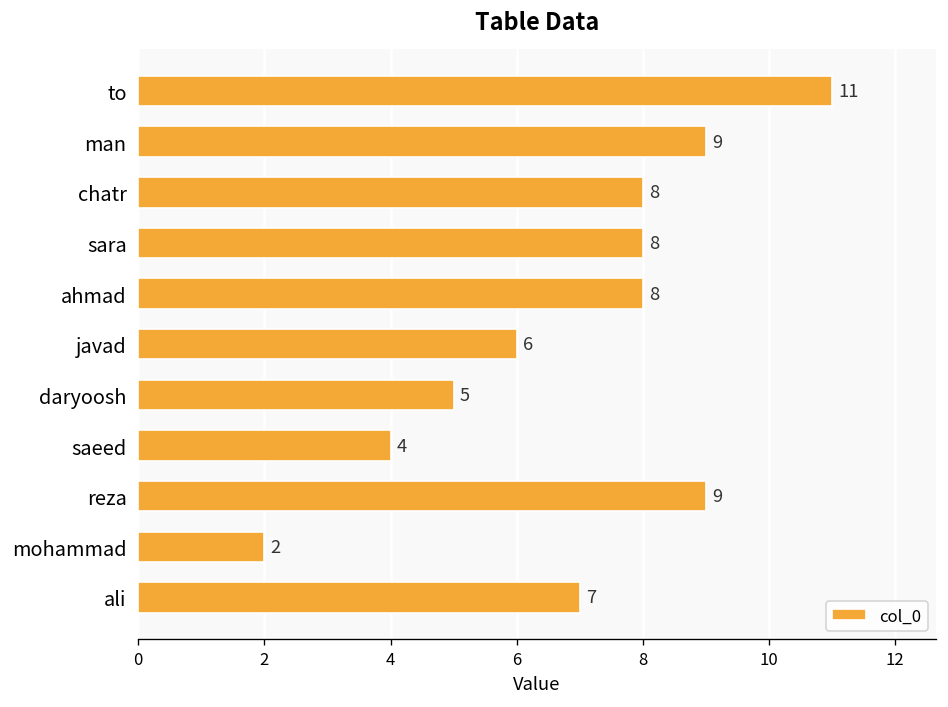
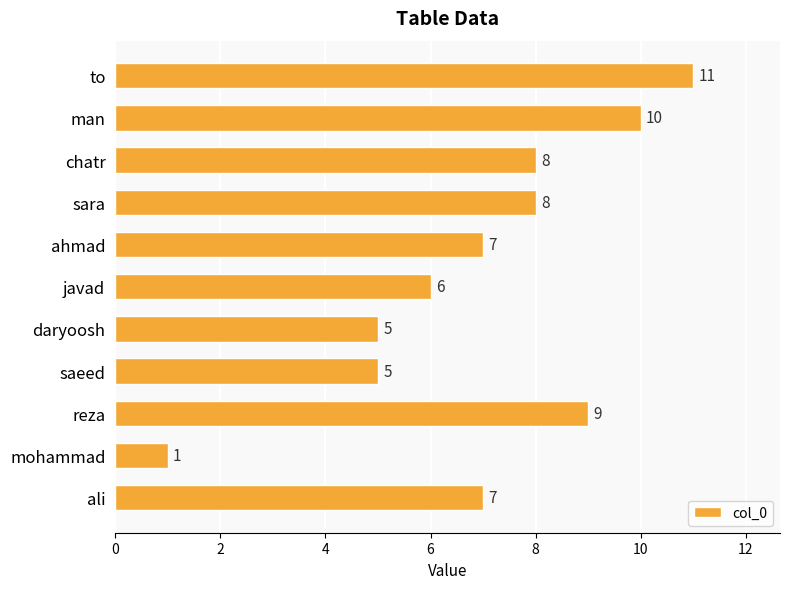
man: 9 -> 10
ahmad: 8 -> 7
saeed: 4 -> 5
mohammad: 2 -> 1
